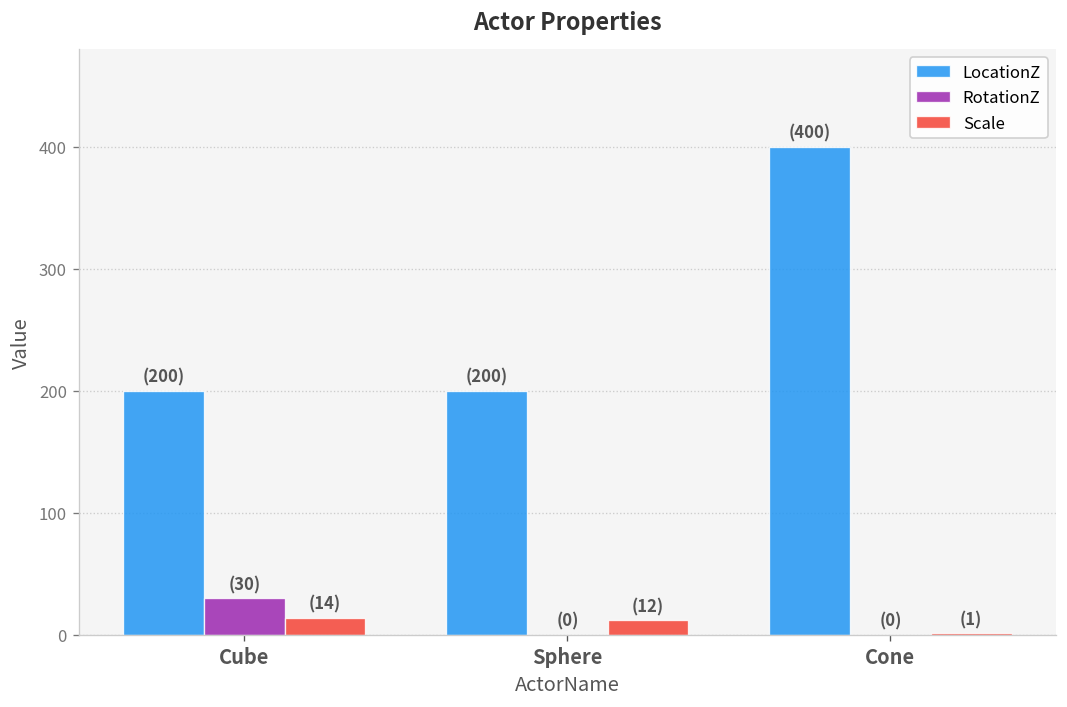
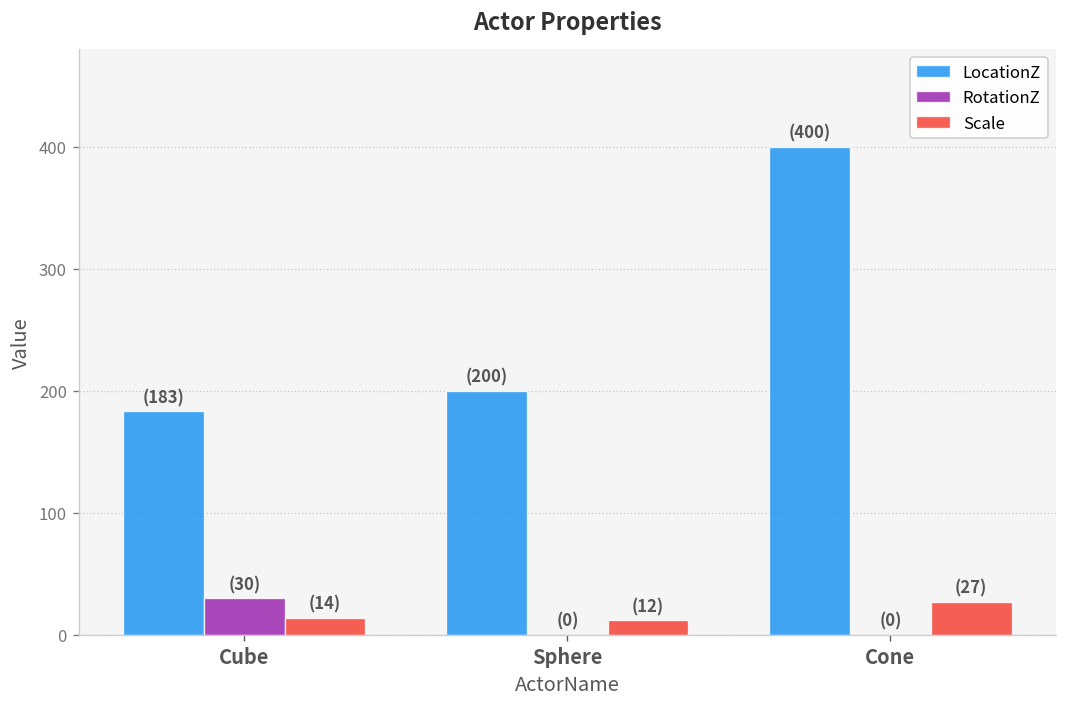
LocationZ, Cube: (200) -> (183)
Scale, Cone: (1) -> (27)
